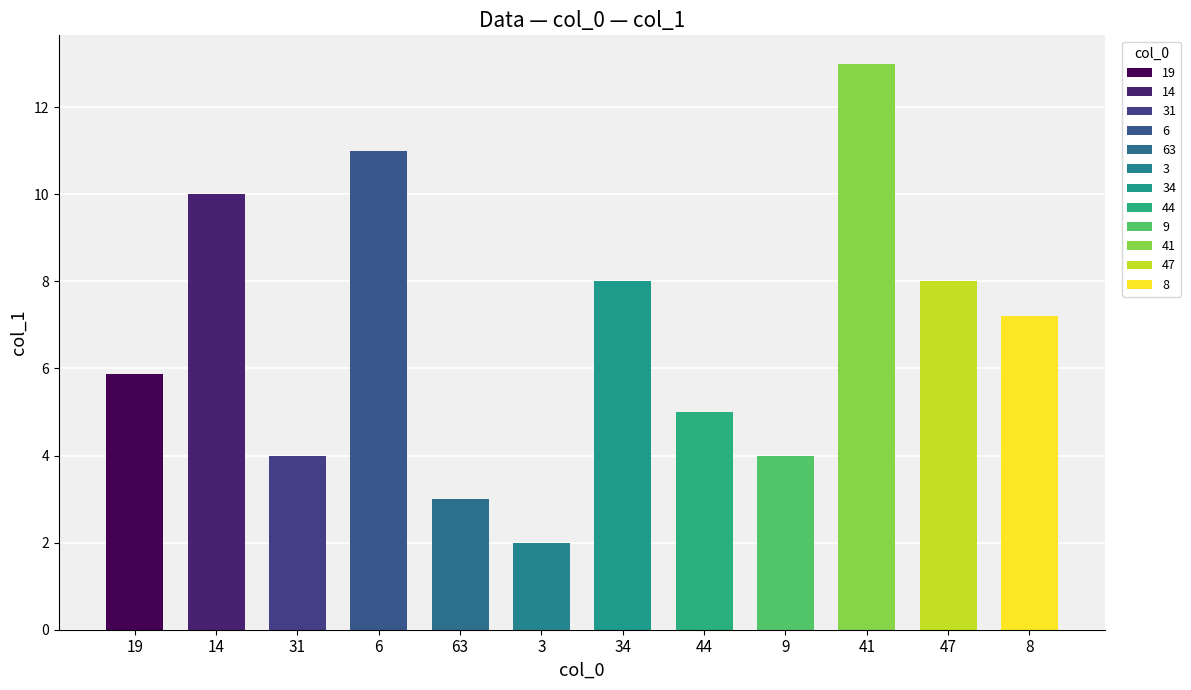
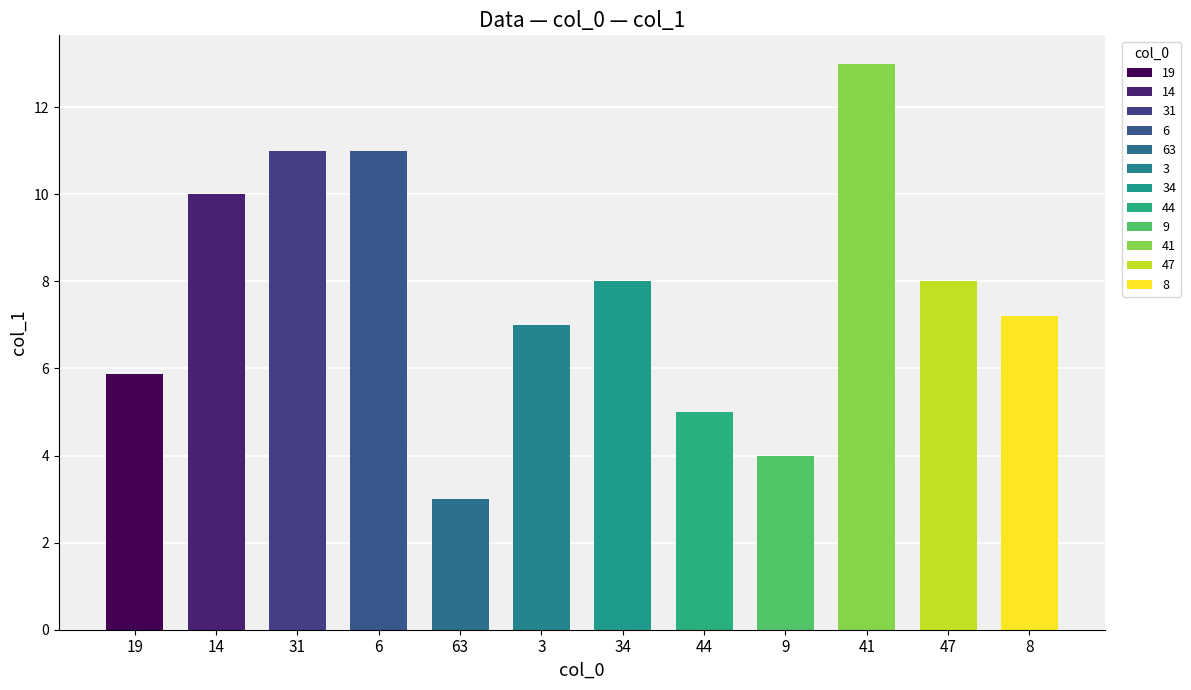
31: 4 -> 11
3: 2 -> 7
